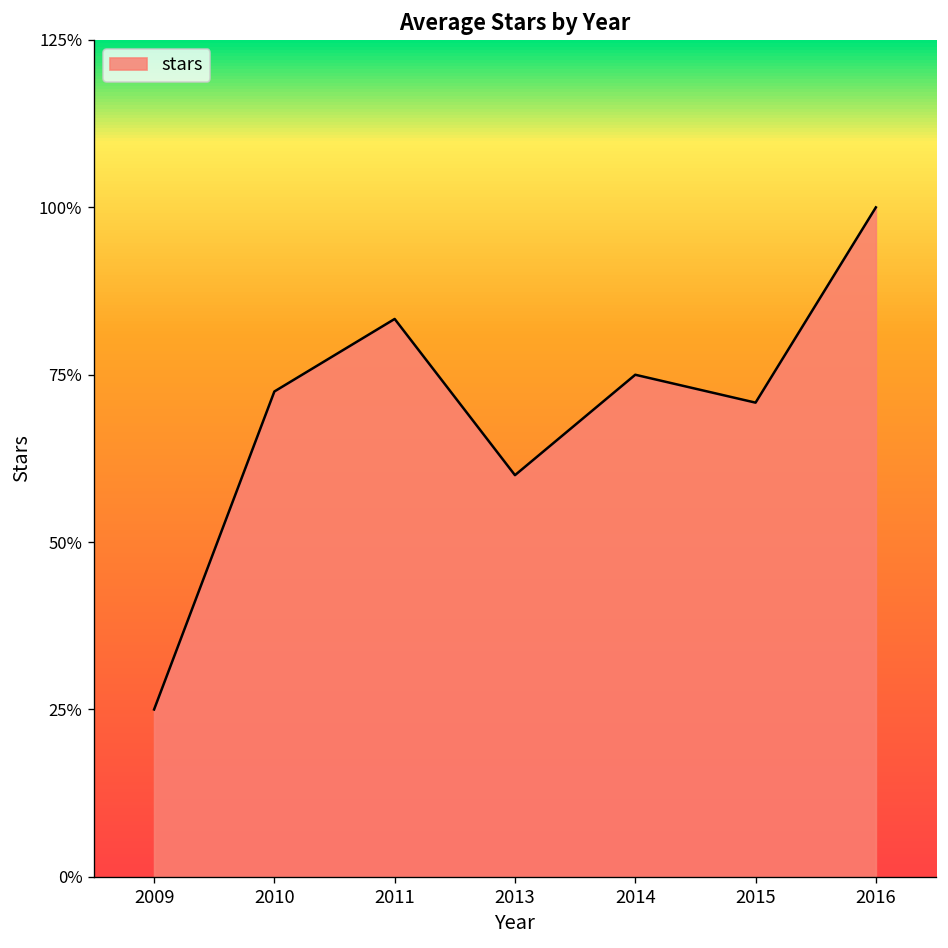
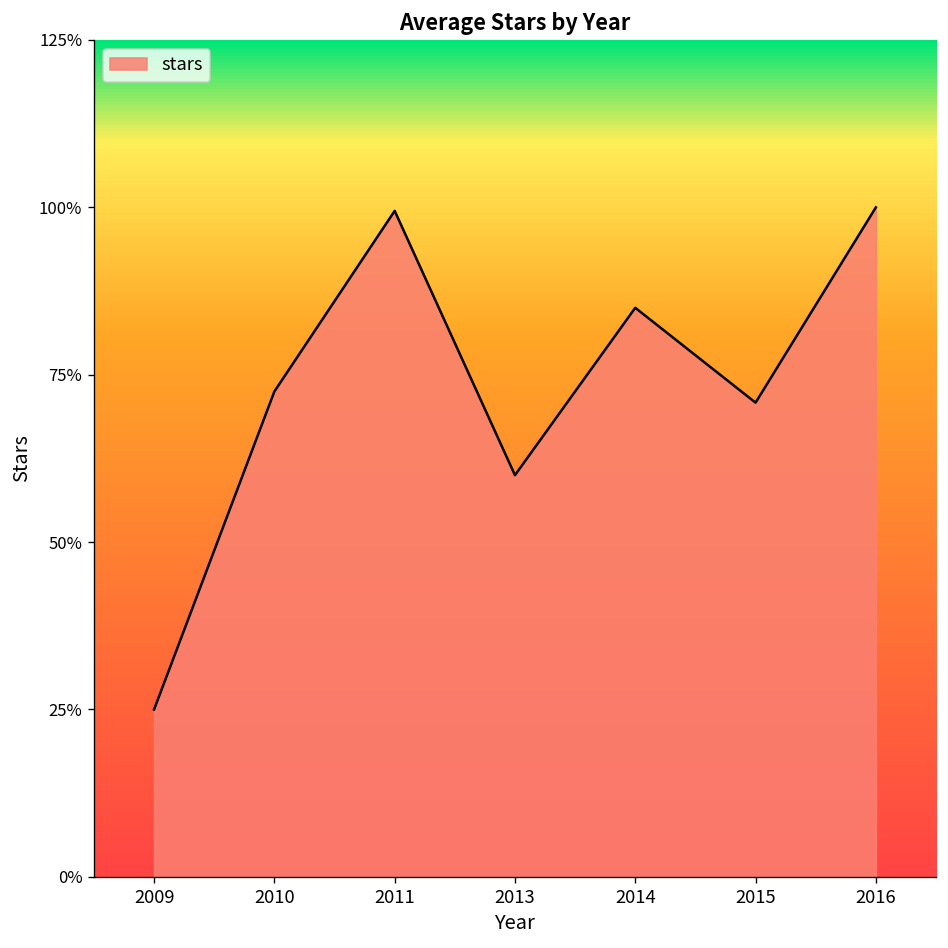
2011: 83% -> 99%
2014: 75% -> 85%
